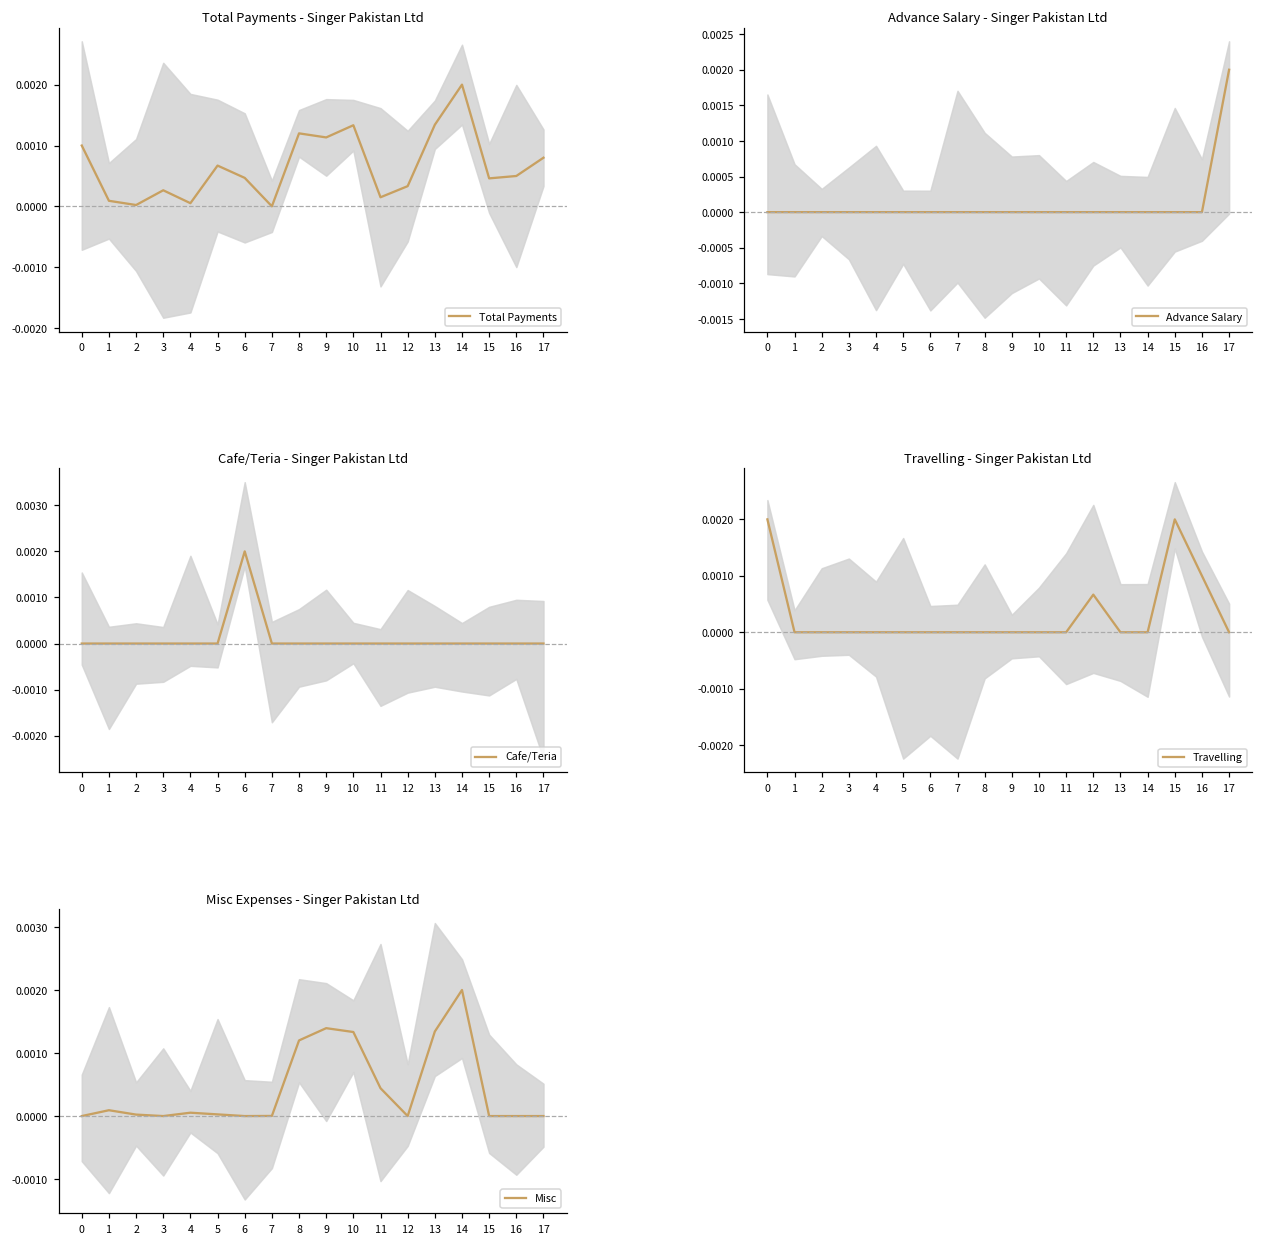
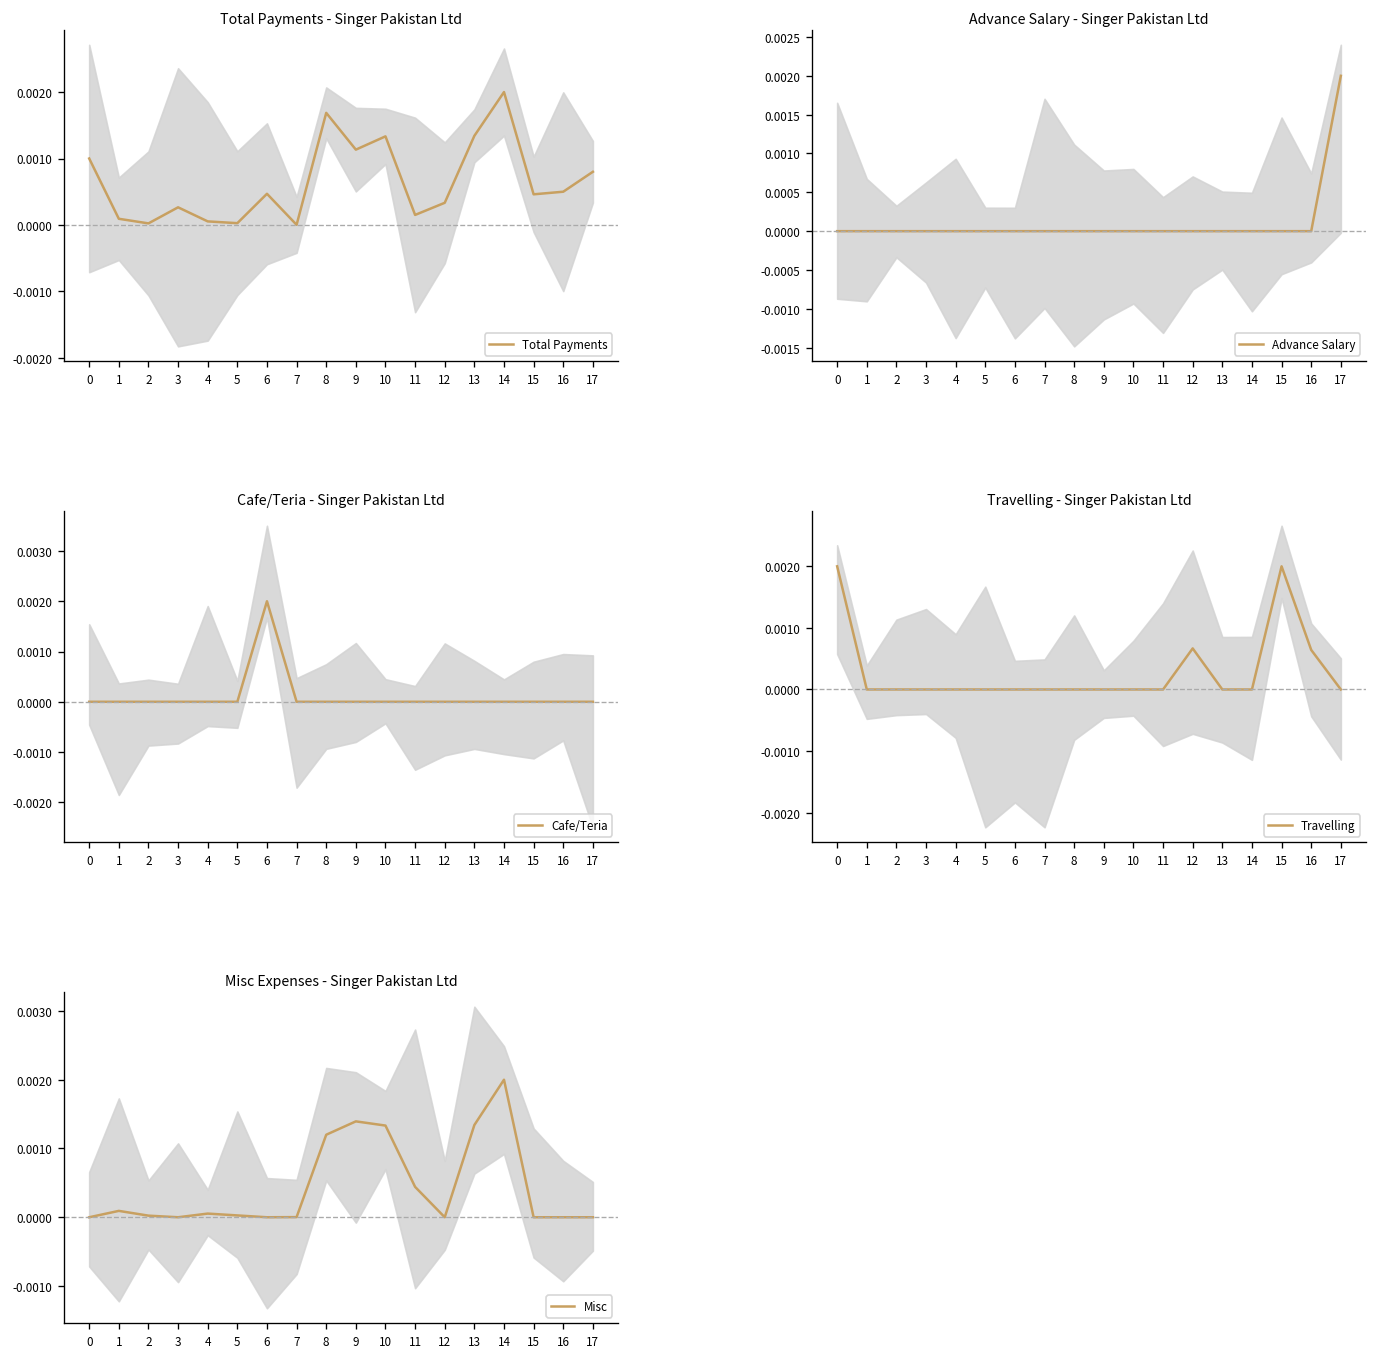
Total Payments - Singer Pakistan Ltd, Total Payments, 5: 0.0007 -> 0.0000
Total Payments - Singer Pakistan Ltd, Total Payments, 8: 0.0012 -> 0.0017
Travelling - Singer Pakistan Ltd, Travelling, 16: 0.0010 -> 0.0006
